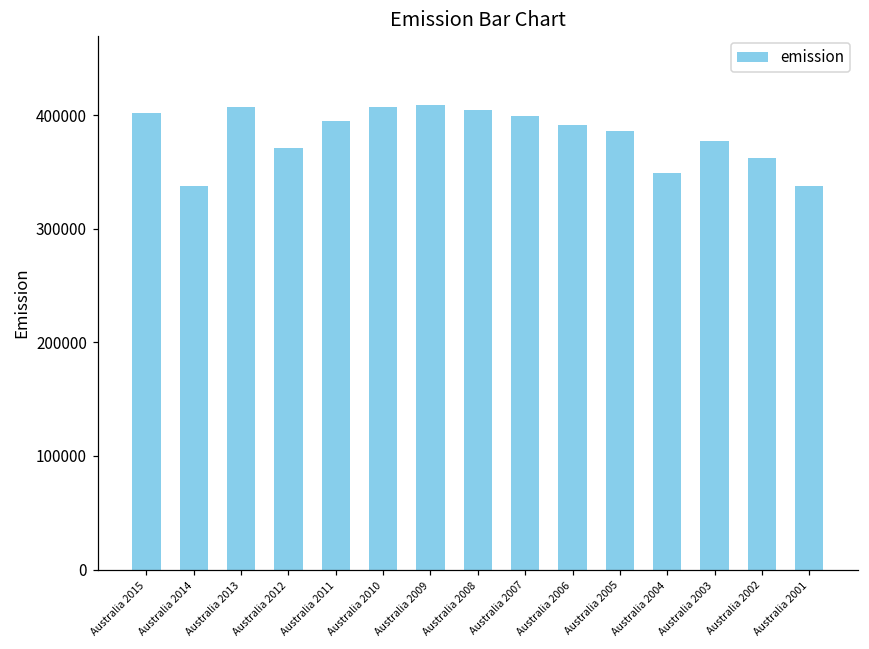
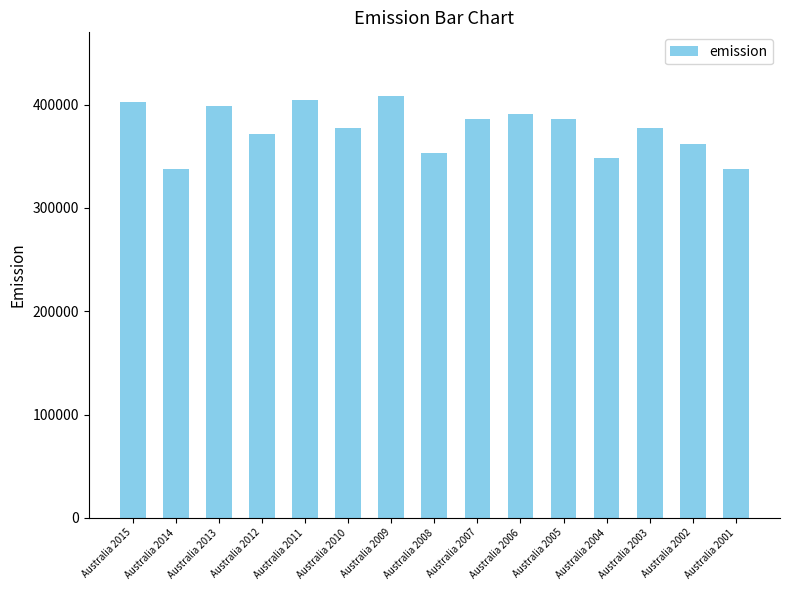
Australia 2013: 407000 -> 398000
Australia 2011: 395000 -> 404000
Australia 2010: 407000 -> 378000
Australia 2008: 405000 -> 353000
Australia 2007: 399000 -> 386000
